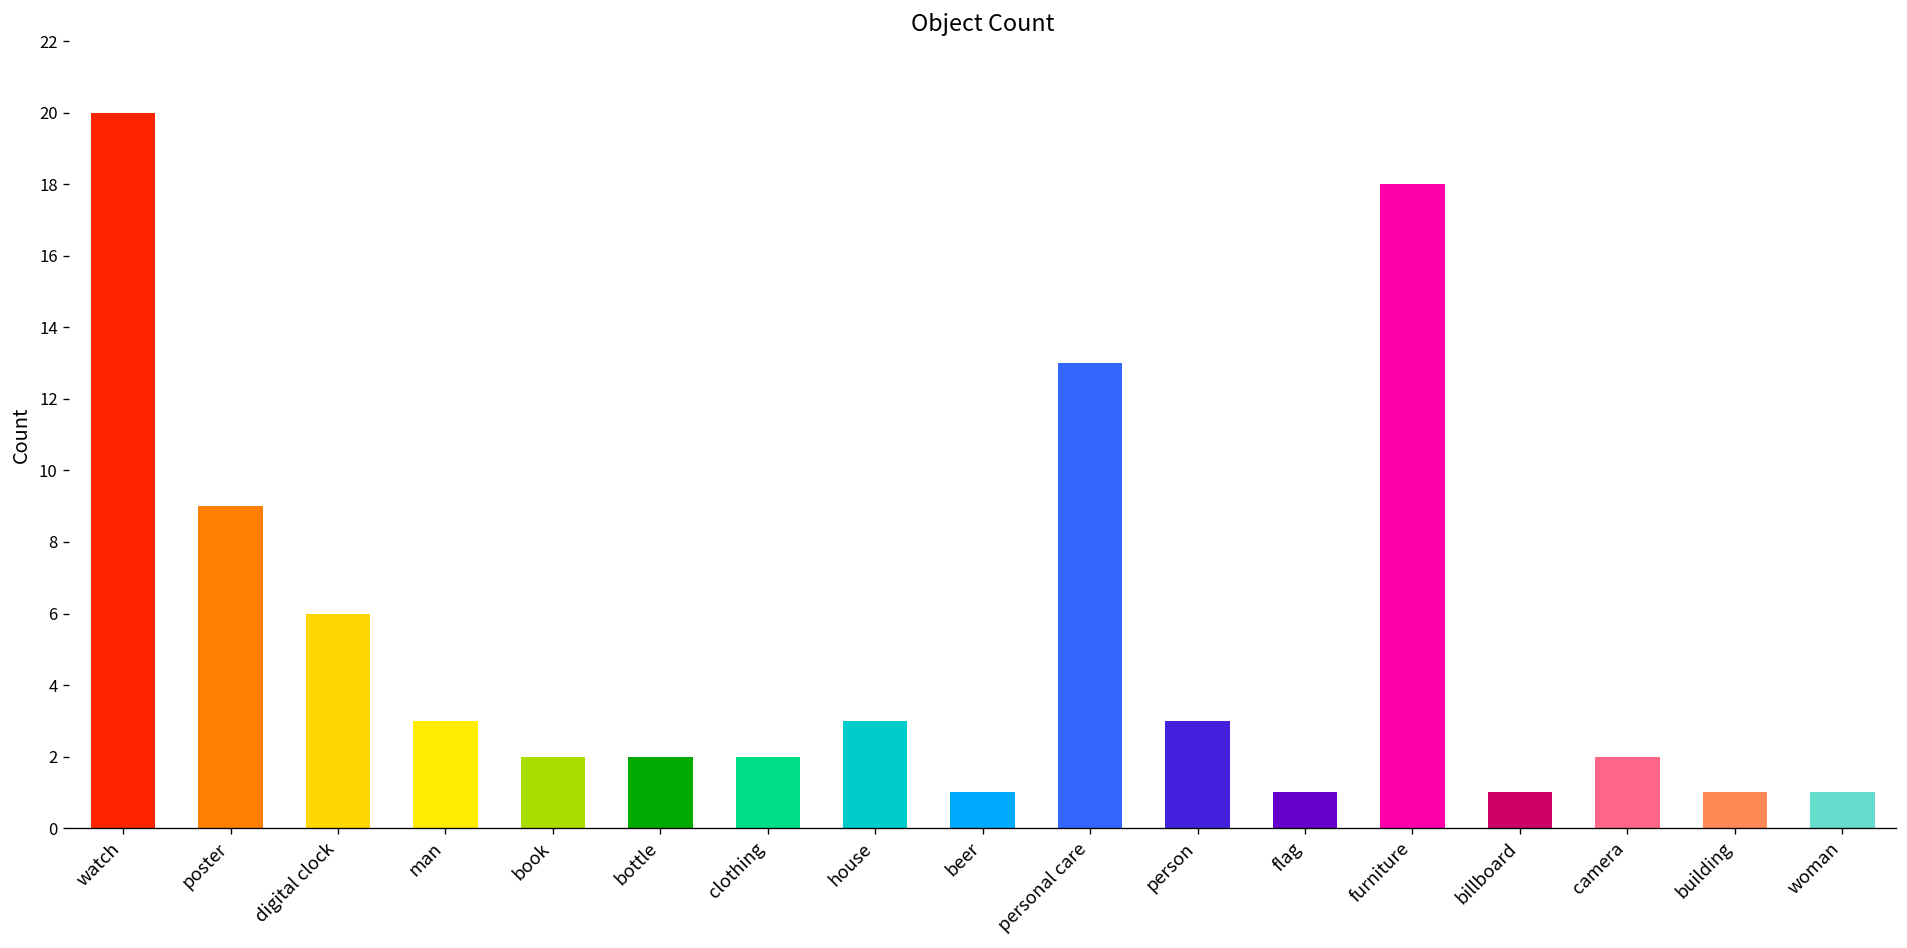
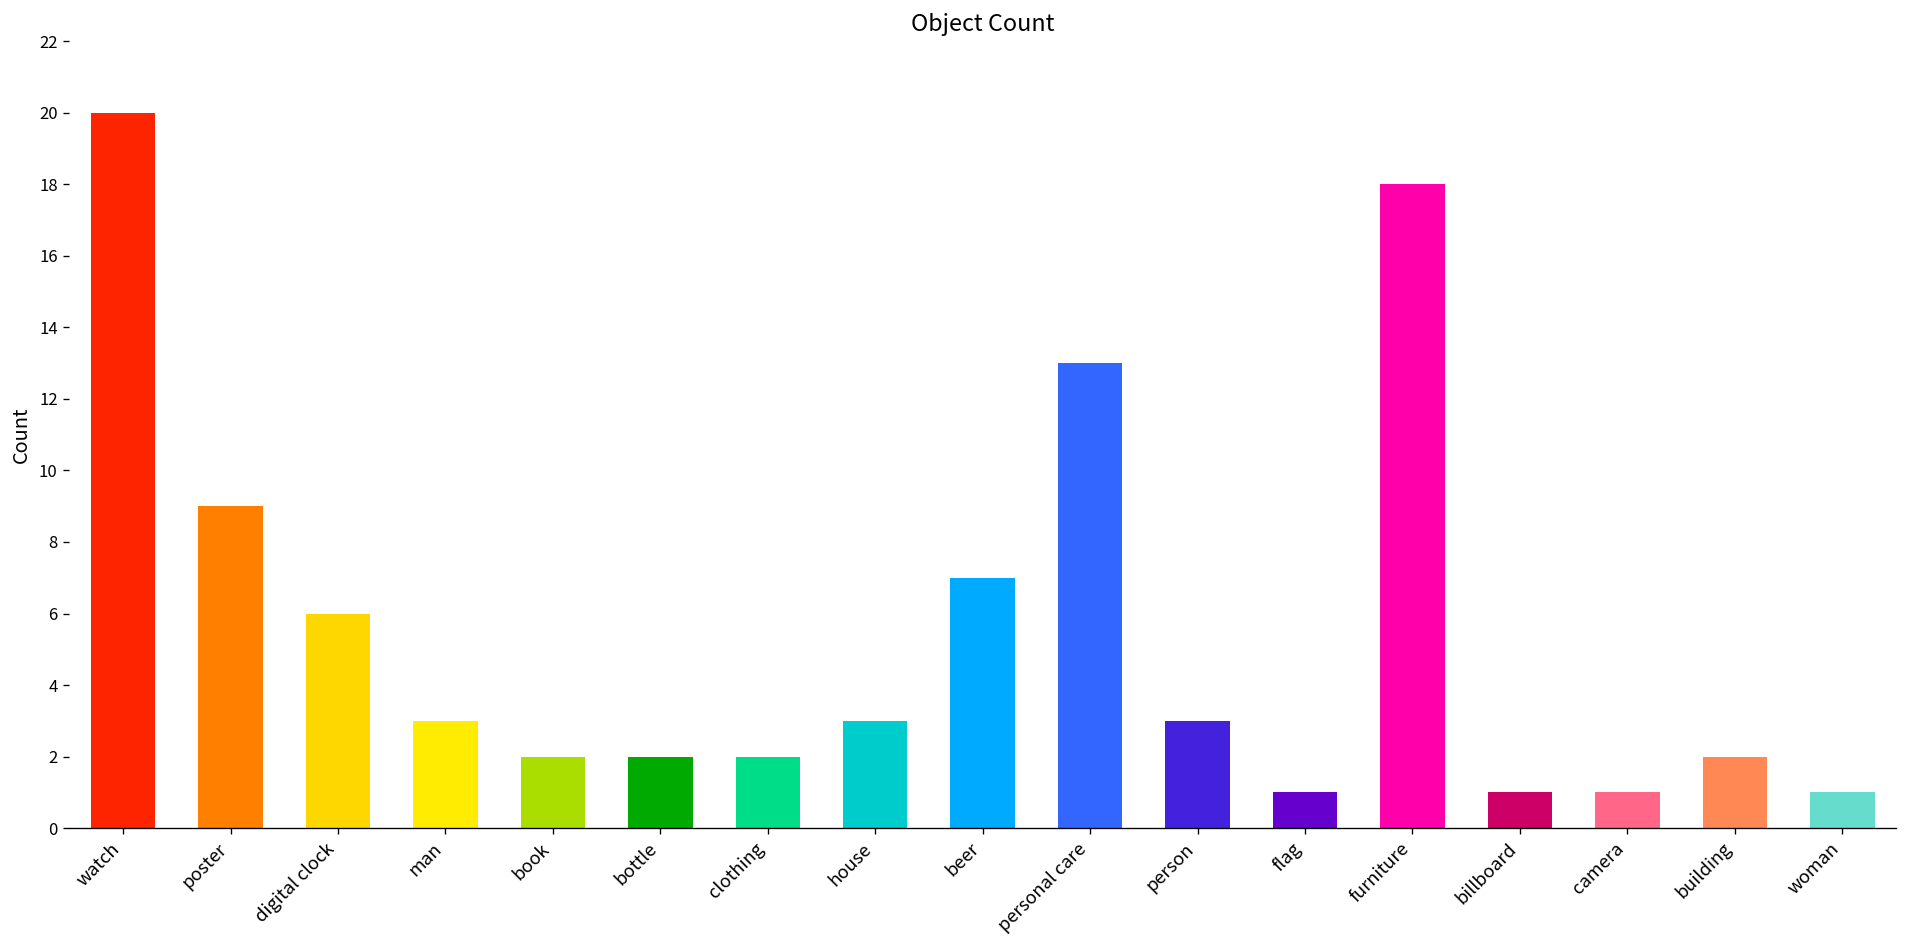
beer: 1 -> 7
camera: 2 -> 1
building: 1 -> 2
